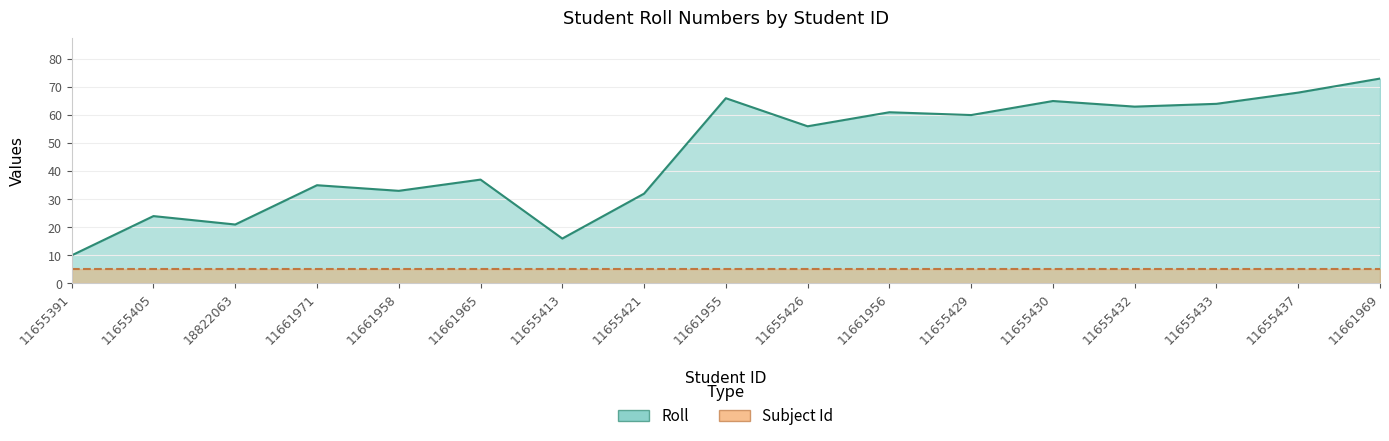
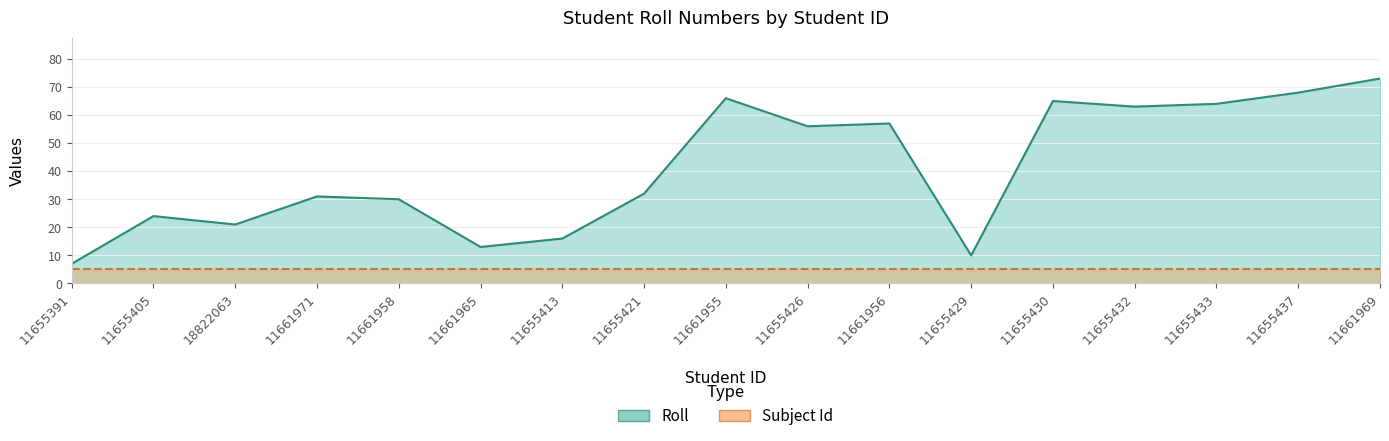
Roll, 11655391: 10 -> 7
Roll, 11661971: 35 -> 31
Roll, 11661958: 33 -> 30
Roll, 11661965: 37 -> 13
Roll, 11661956: 61 -> 57
Roll, 11655429: 60 -> 10
